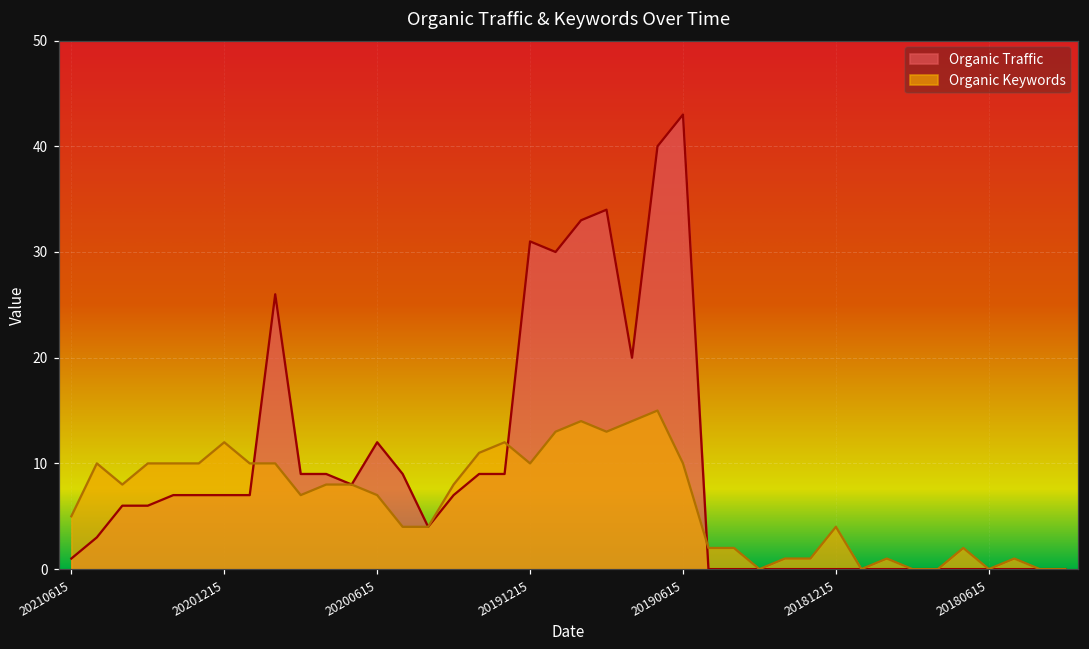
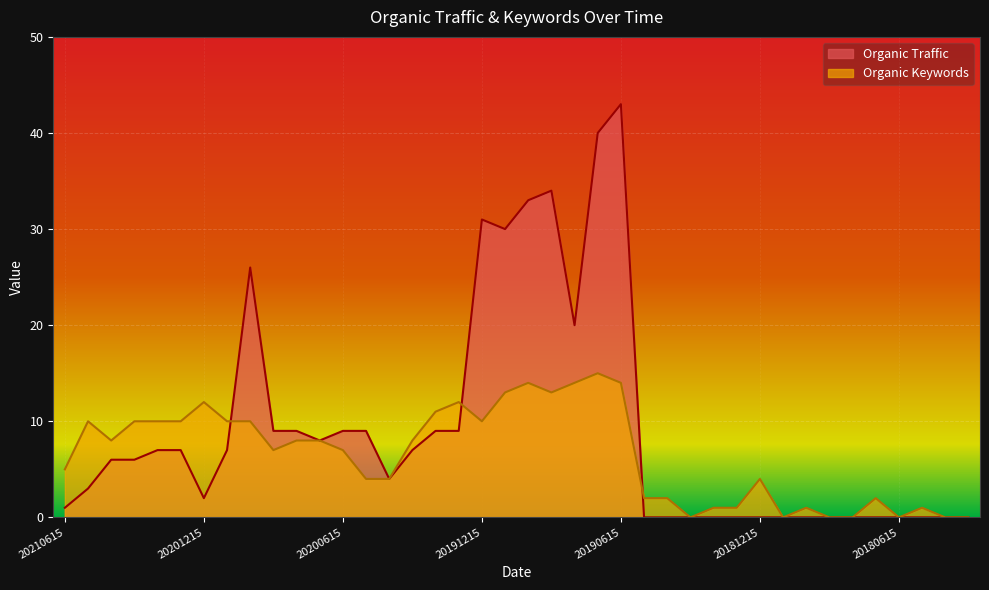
Organic Traffic, 20201215: 7 -> 2
Organic Traffic, 20200615: 12 -> 9
Organic Keywords, 20190615: 10 -> 14
